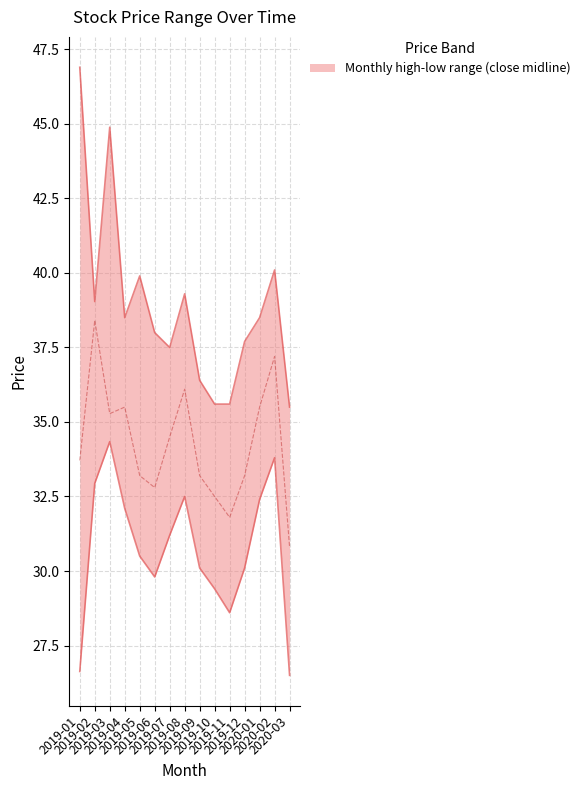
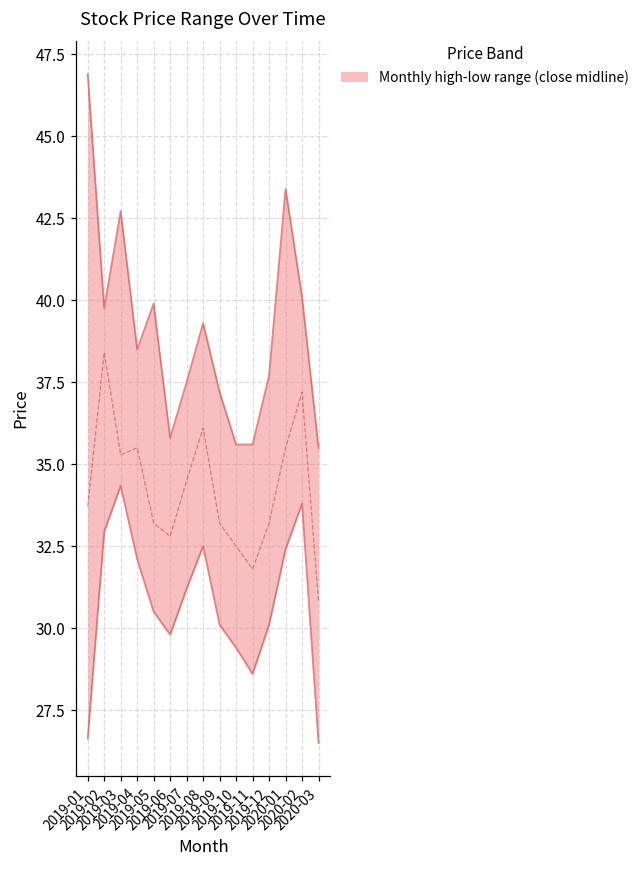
Monthly high-low range (close midline), 2019-02: 39.0 -> 39.8
Monthly high-low range (close midline), 2019-03: 44.9 -> 42.7
Monthly high-low range (close midline), 2019-06: 38.0 -> 35.8
Monthly high-low range (close midline), 2019-09: 36.4 -> 37.2
Monthly high-low range (close midline), 2020-01: 38.5 -> 43.4
